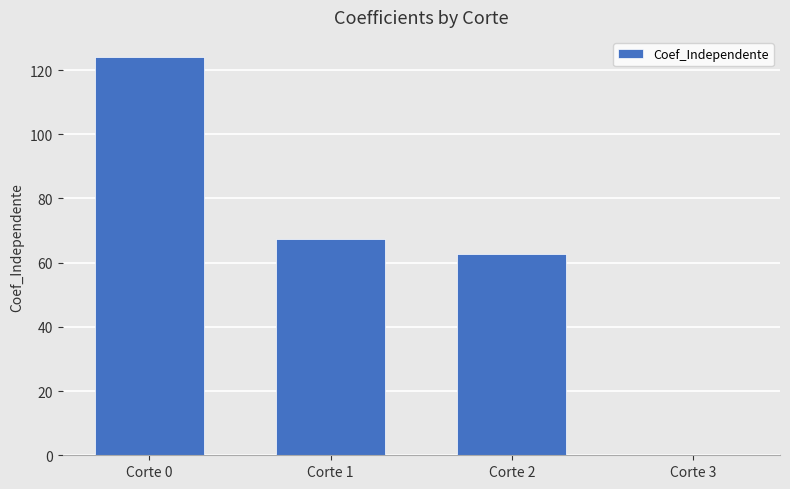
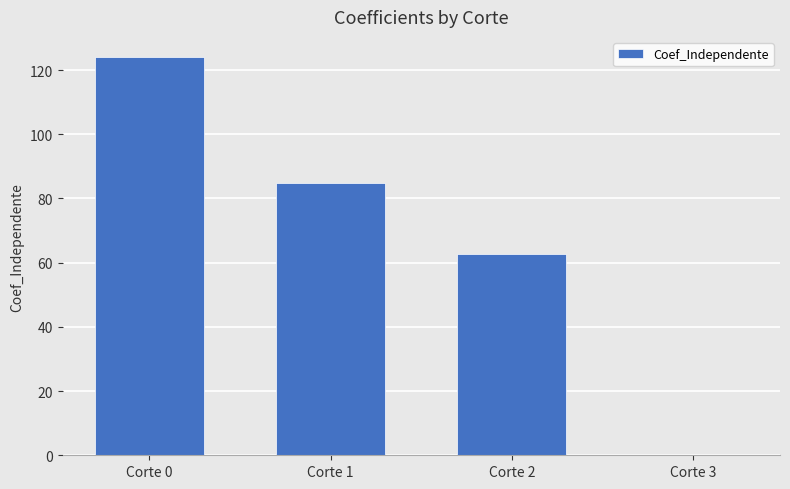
Corte 1: 67 -> 85
